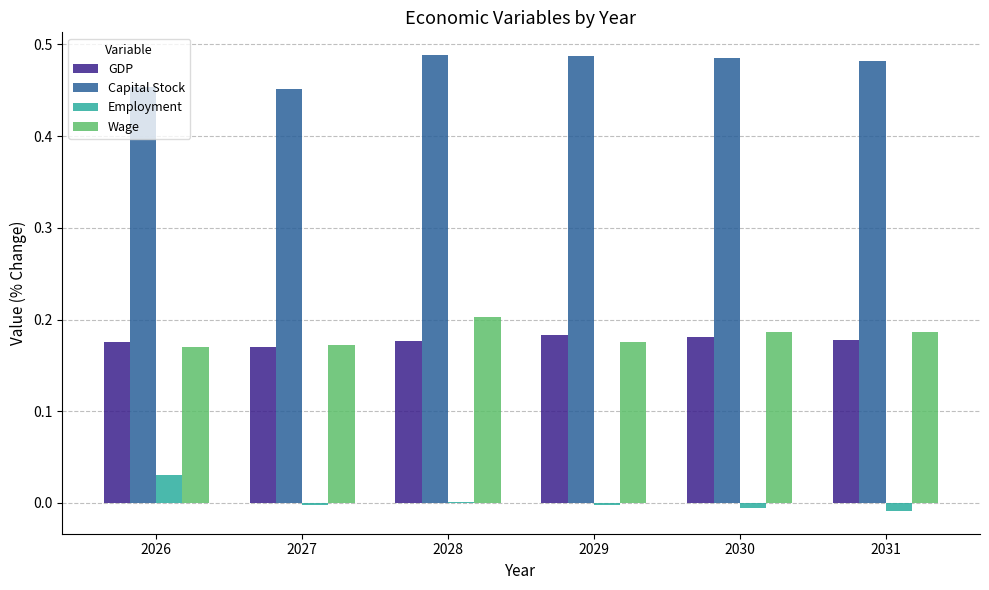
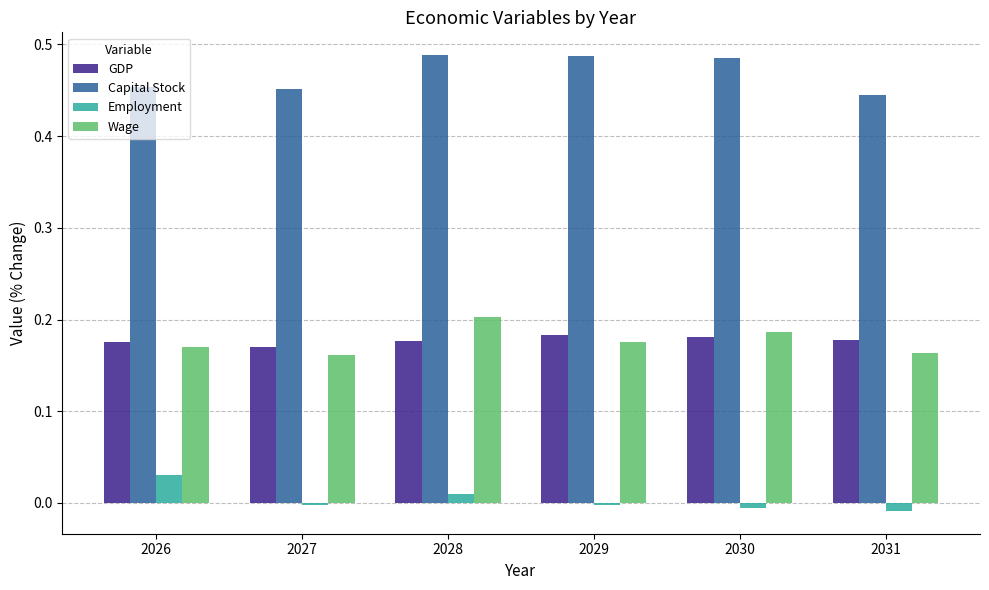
Wage, 2027: 0.17 -> 0.16
Employment, 2028: 0.00 -> 0.01
Capital Stock, 2031: 0.48 -> 0.44
Wage, 2031: 0.19 -> 0.16
